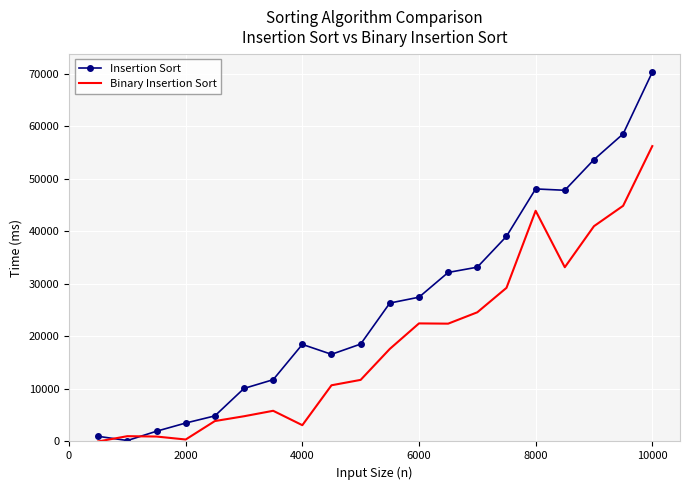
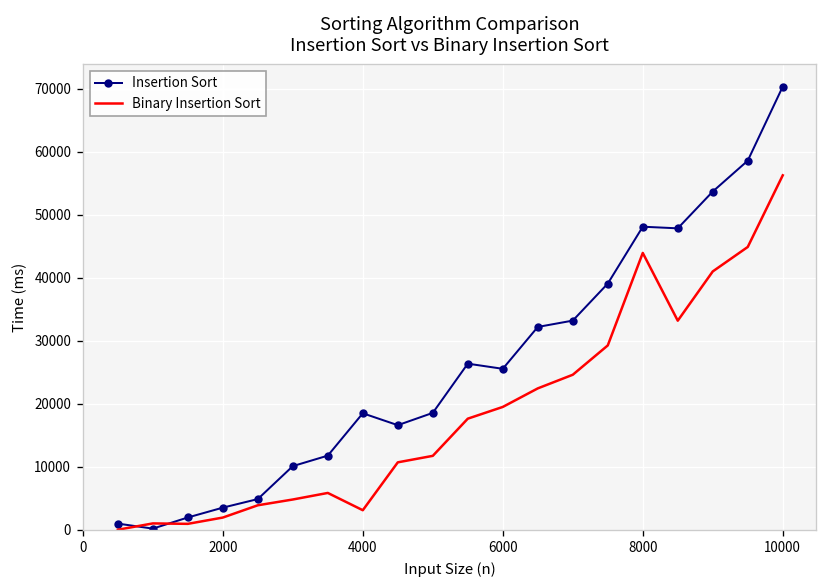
Binary Insertion Sort, 2000: 0 -> 2000
Insertion Sort, 6000: 27000 -> 26000
Binary Insertion Sort, 6000: 22000 -> 19000
